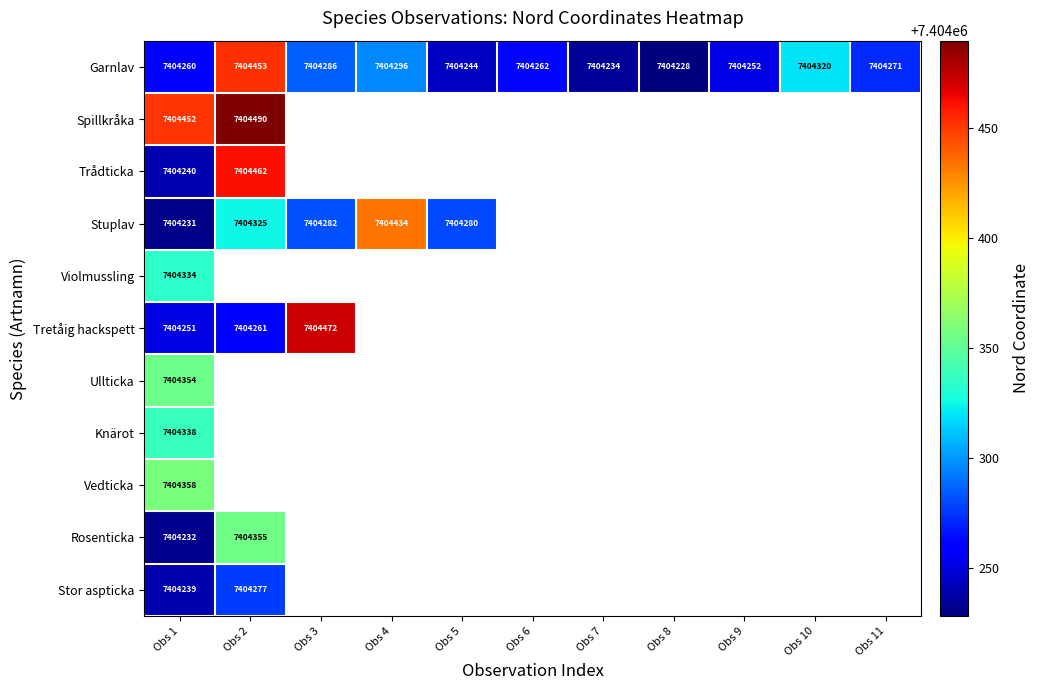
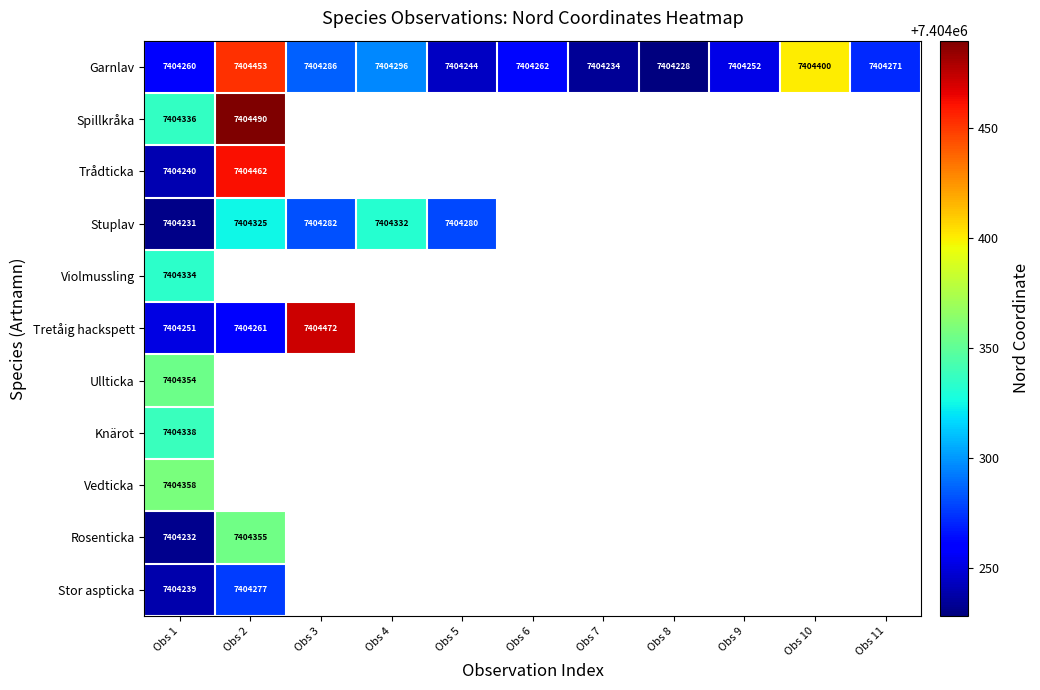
Garnlav, Obs 10: 7404320 -> 7404400
Spillkråka, Obs 1: 7404452 -> 7404336
Stuplav, Obs 4: 7404434 -> 7404332
